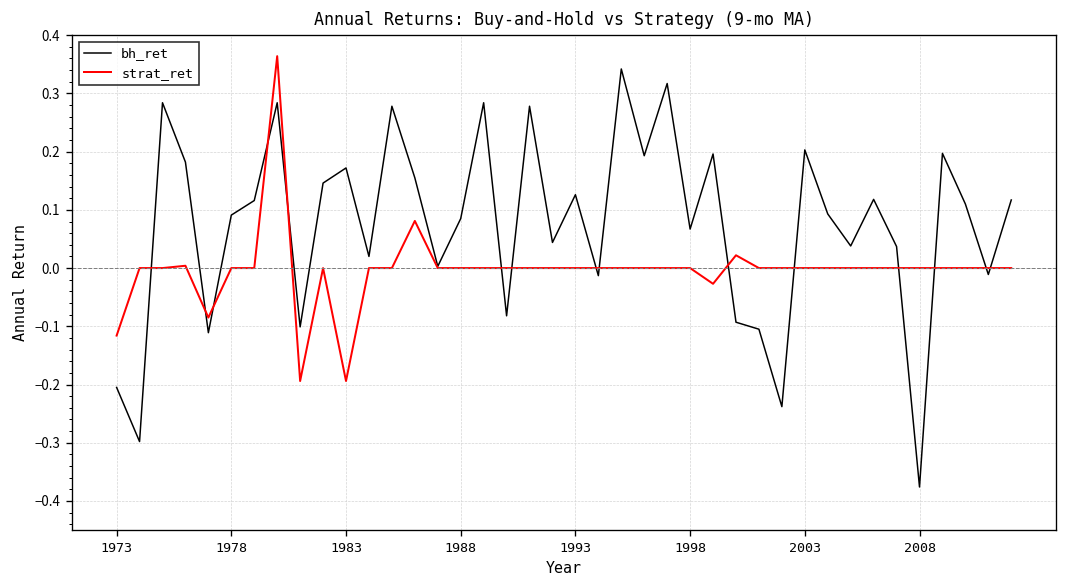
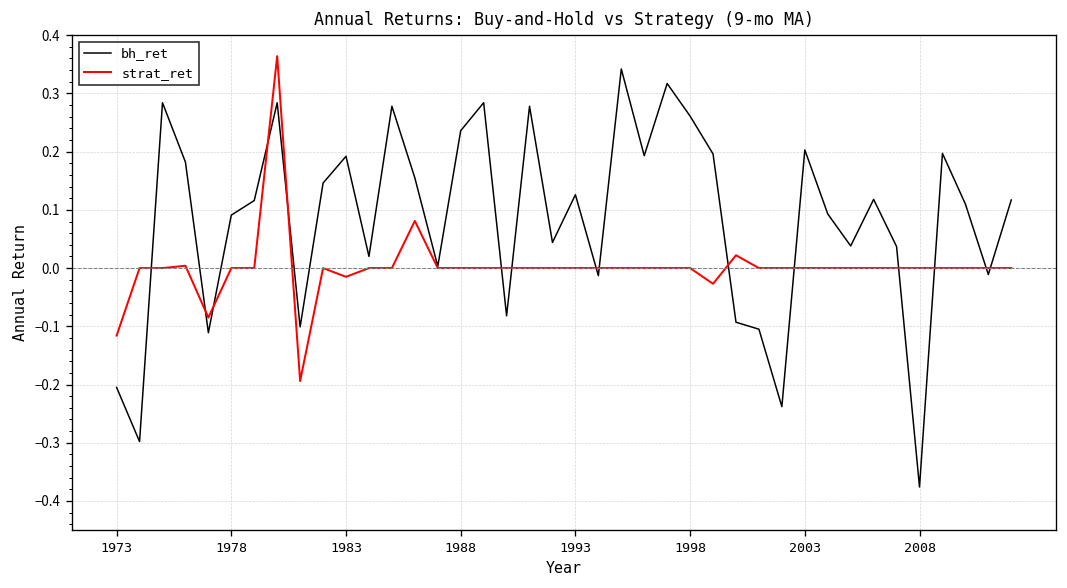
bh_ret, 1983: 0.17 -> 0.19
strat_ret, 1983: -0.19 -> -0.02
bh_ret, 1988: 0.09 -> 0.24
bh_ret, 1998: 0.07 -> 0.26
